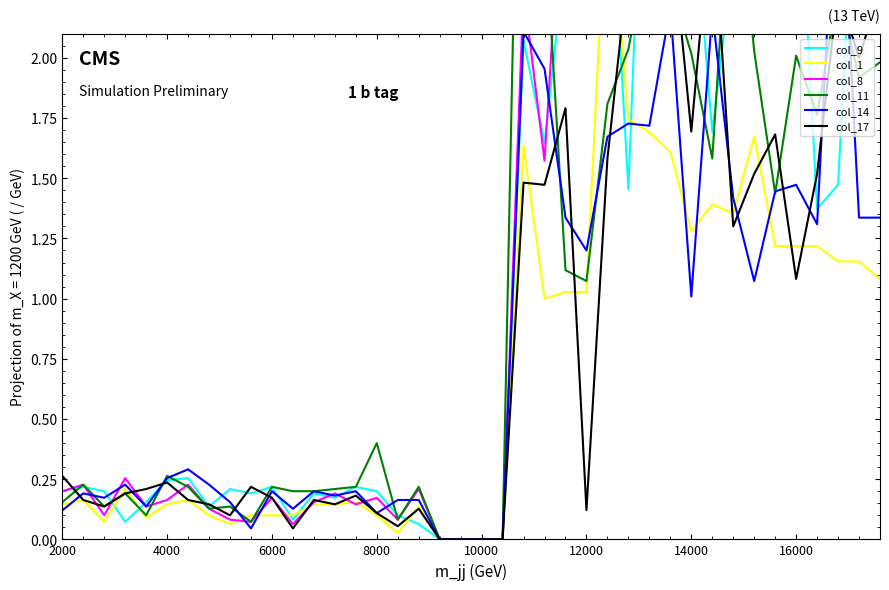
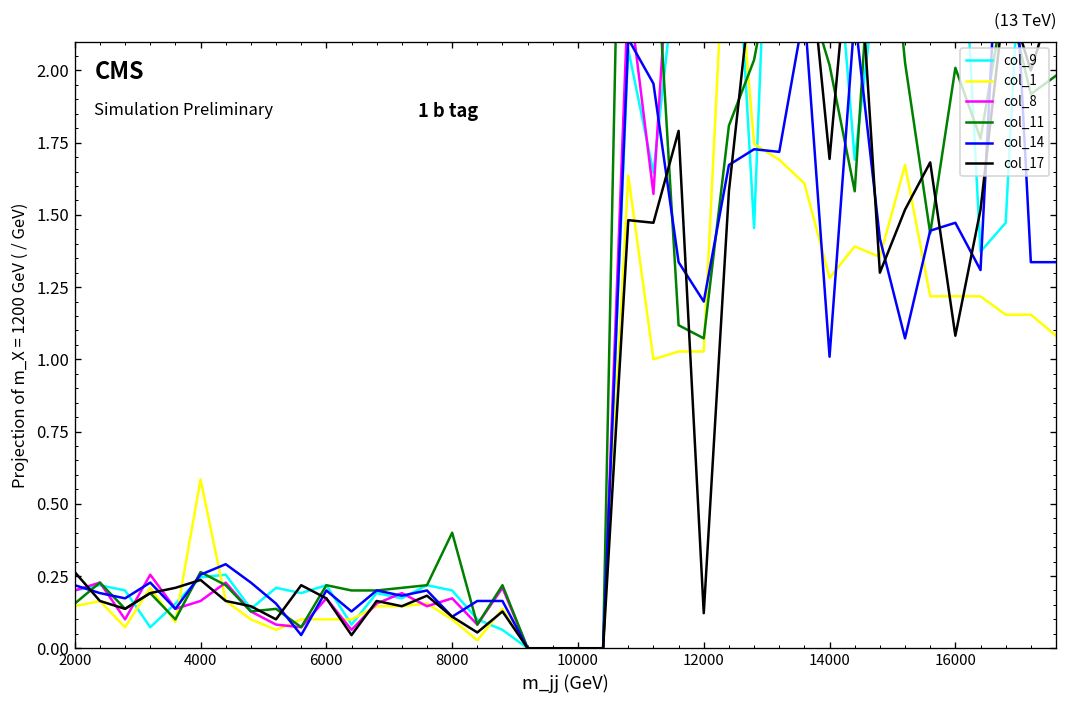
col_14, 2000: 0.12 -> 0.22
col_1, 4000: 0.15 -> 0.58
